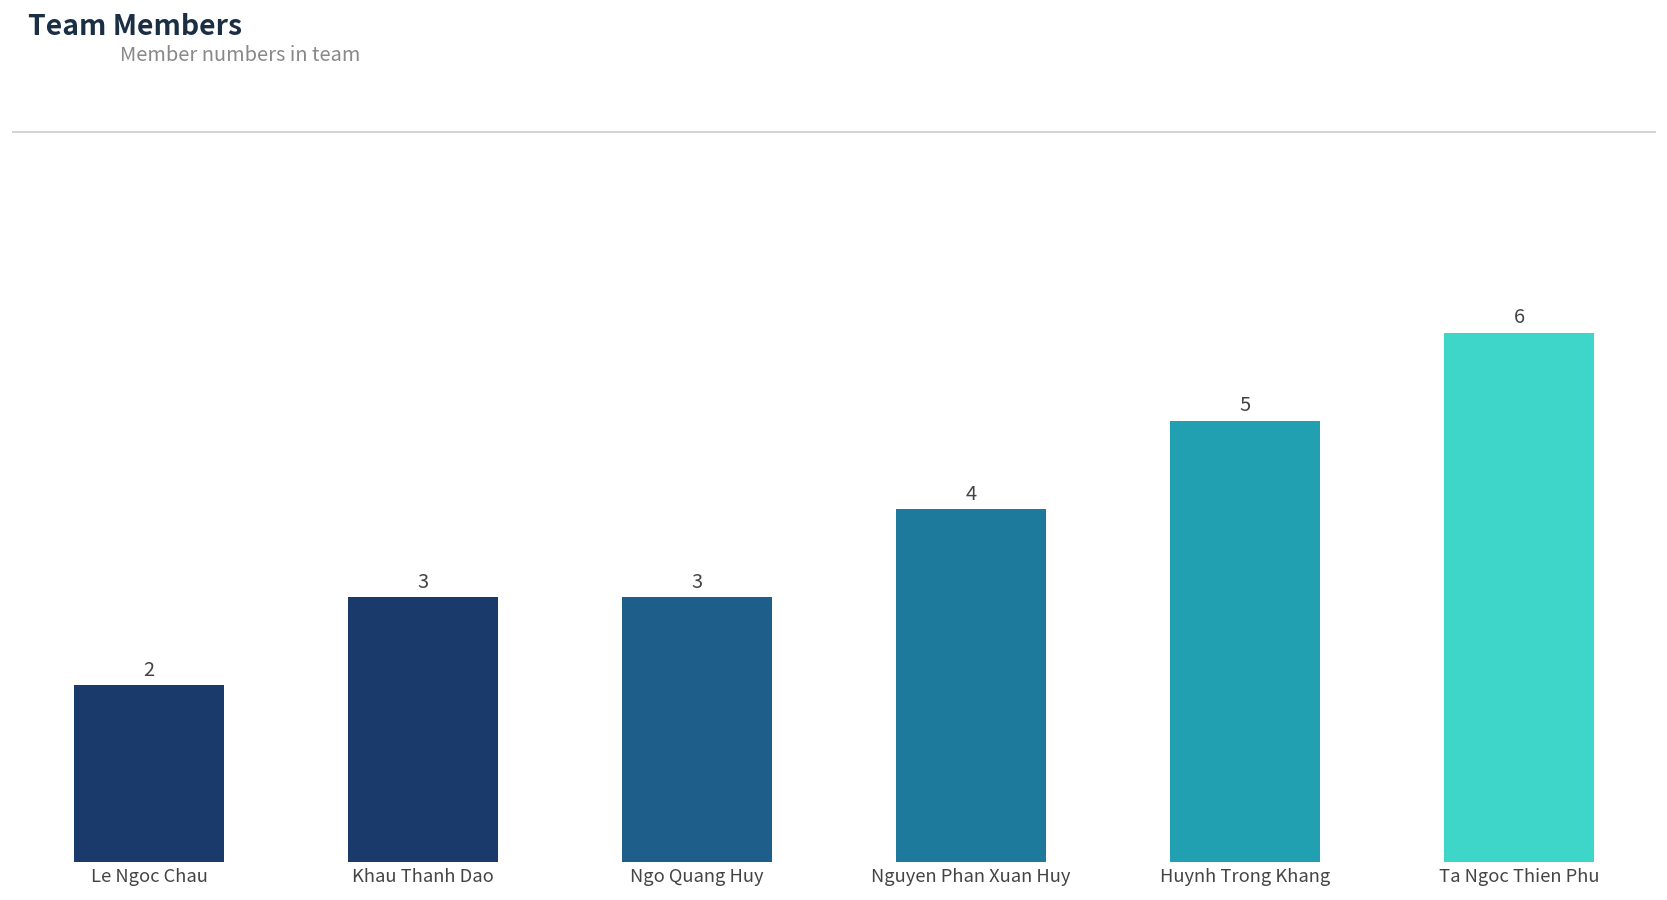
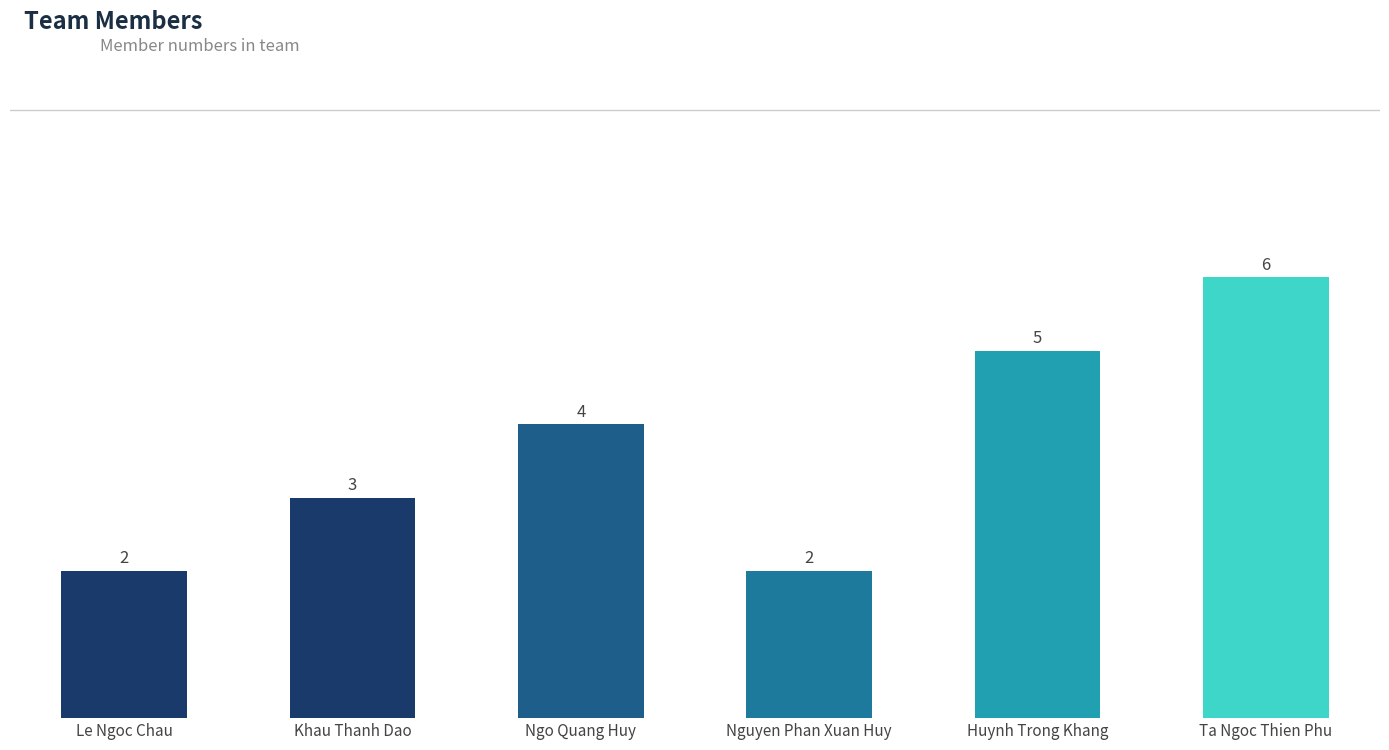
Ngo Quang Huy: 3 -> 4
Nguyen Phan Xuan Huy: 4 -> 2
